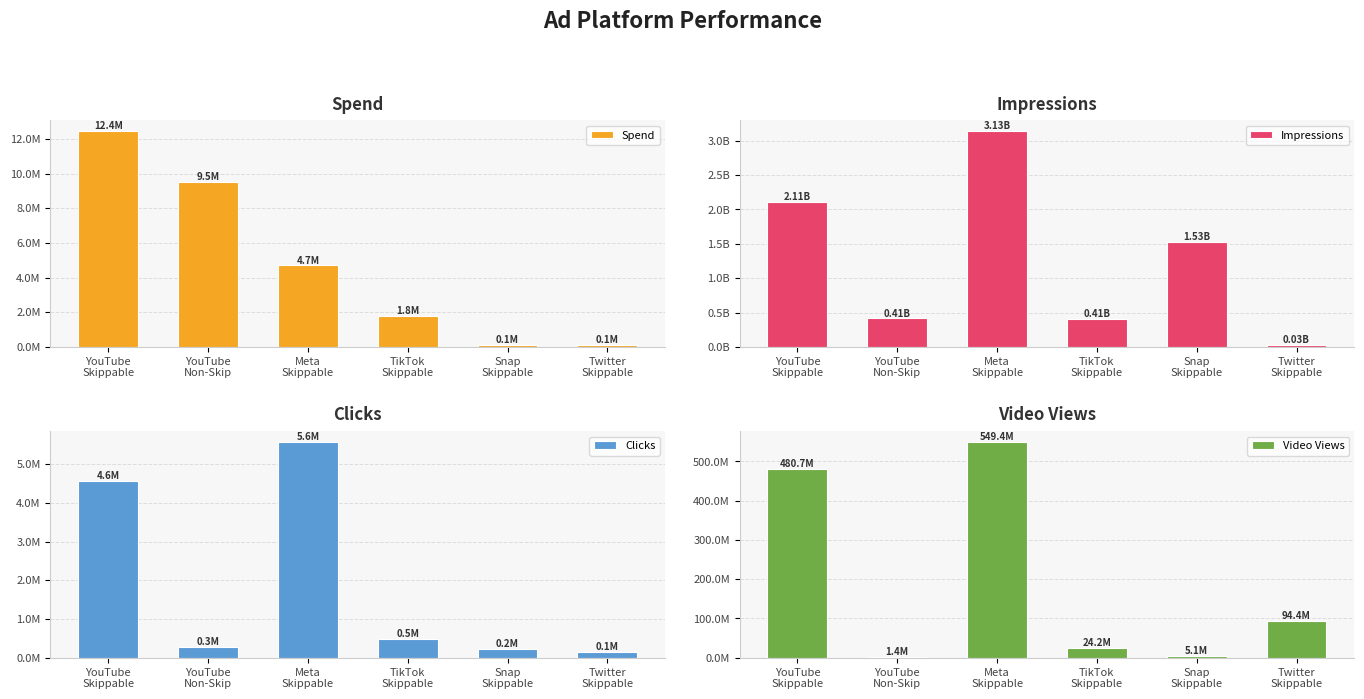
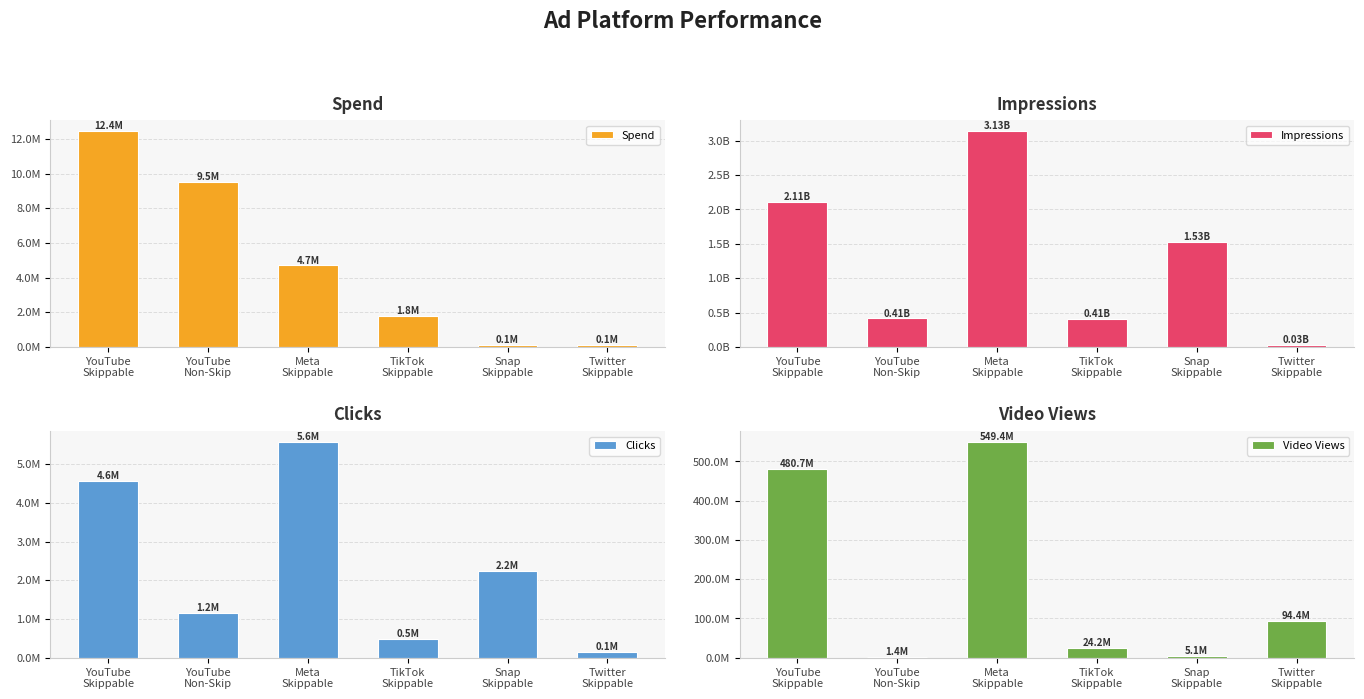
Clicks, YouTube Non-Skip: 0.3M -> 1.2M
Clicks, Snap Skippable: 0.2M -> 2.2M
